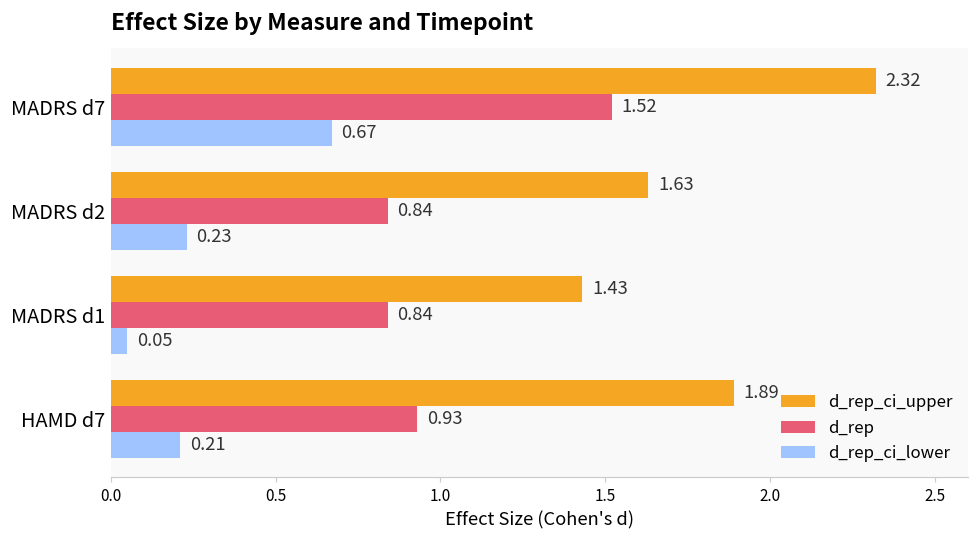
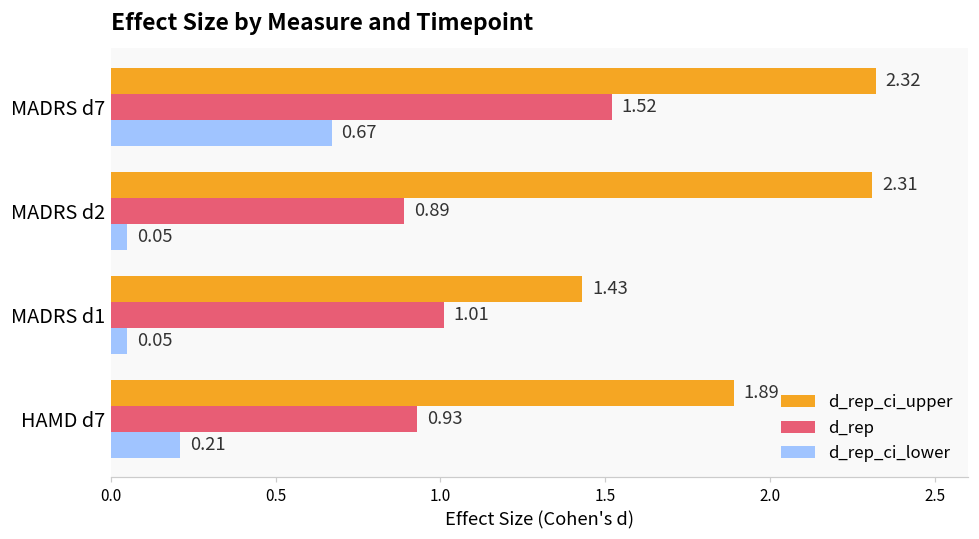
d_rep_ci_upper, MADRS d2: 1.63 -> 2.31
d_rep, MADRS d2: 0.84 -> 0.89
d_rep_ci_lower, MADRS d2: 0.23 -> 0.05
d_rep, MADRS d1: 0.84 -> 1.01
